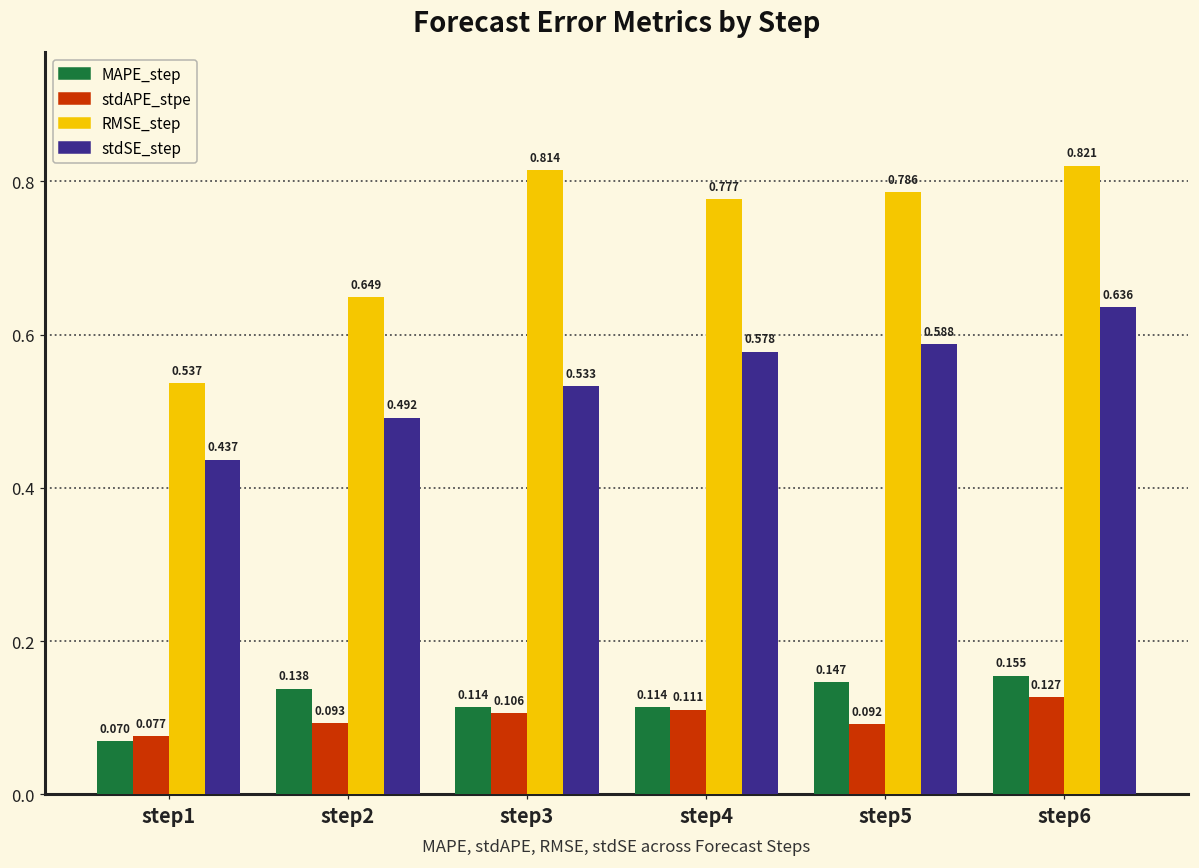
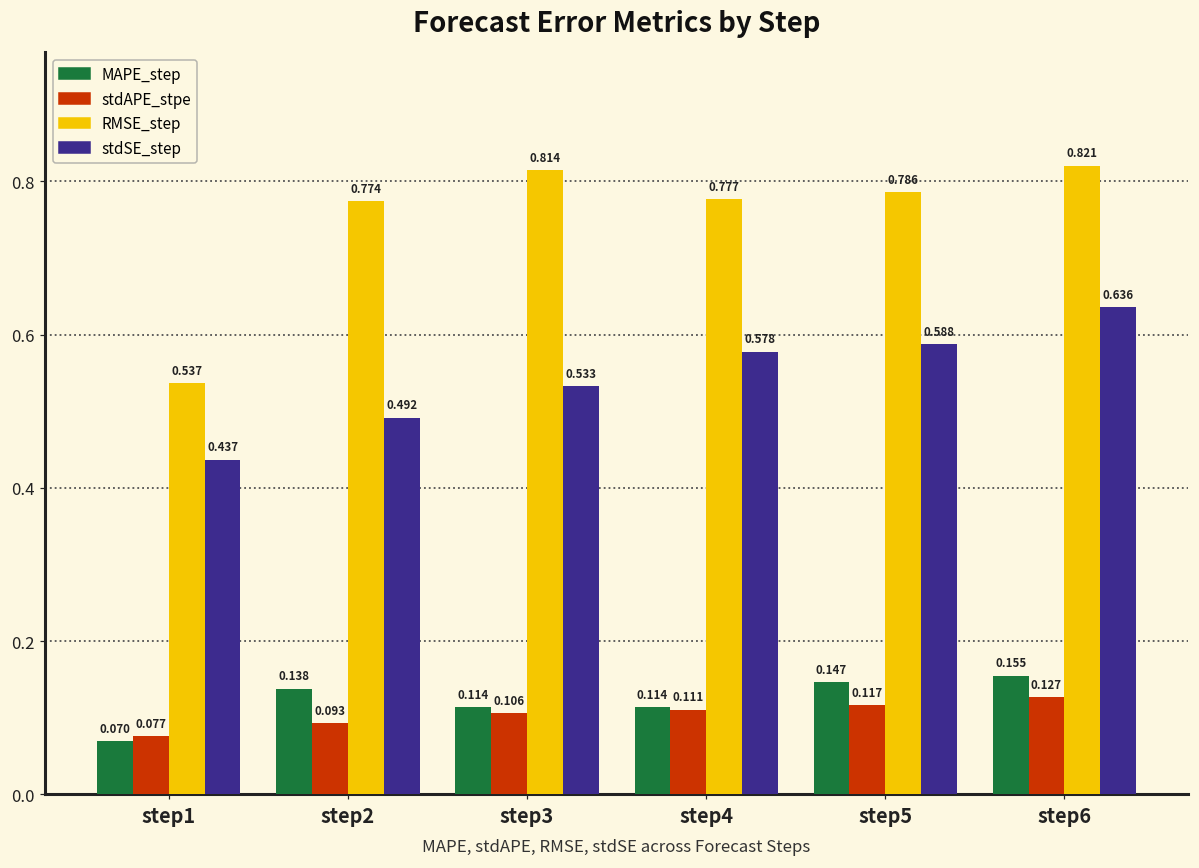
RMSE_step, step2: 0.649 -> 0.774
stdAPE_stpe, step5: 0.092 -> 0.117
